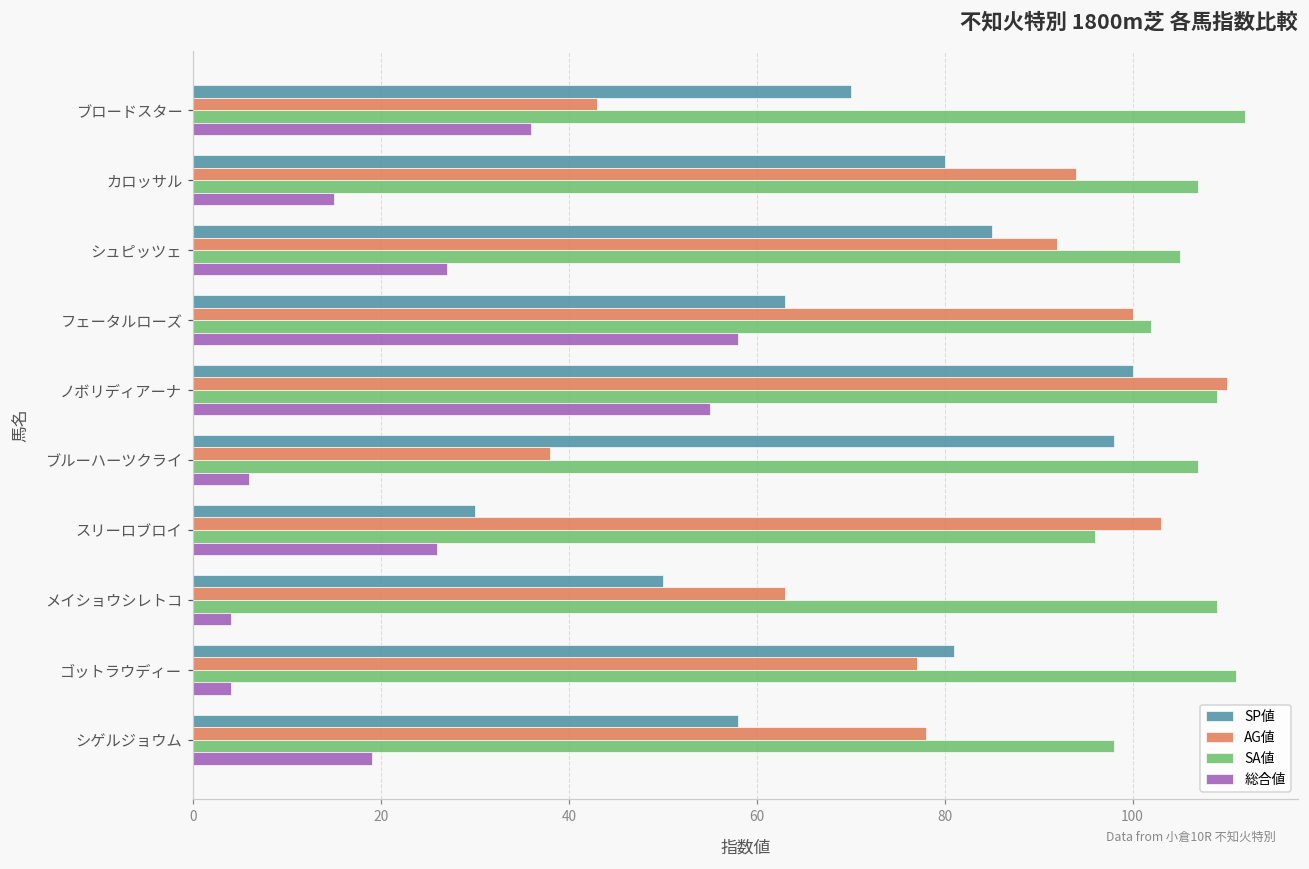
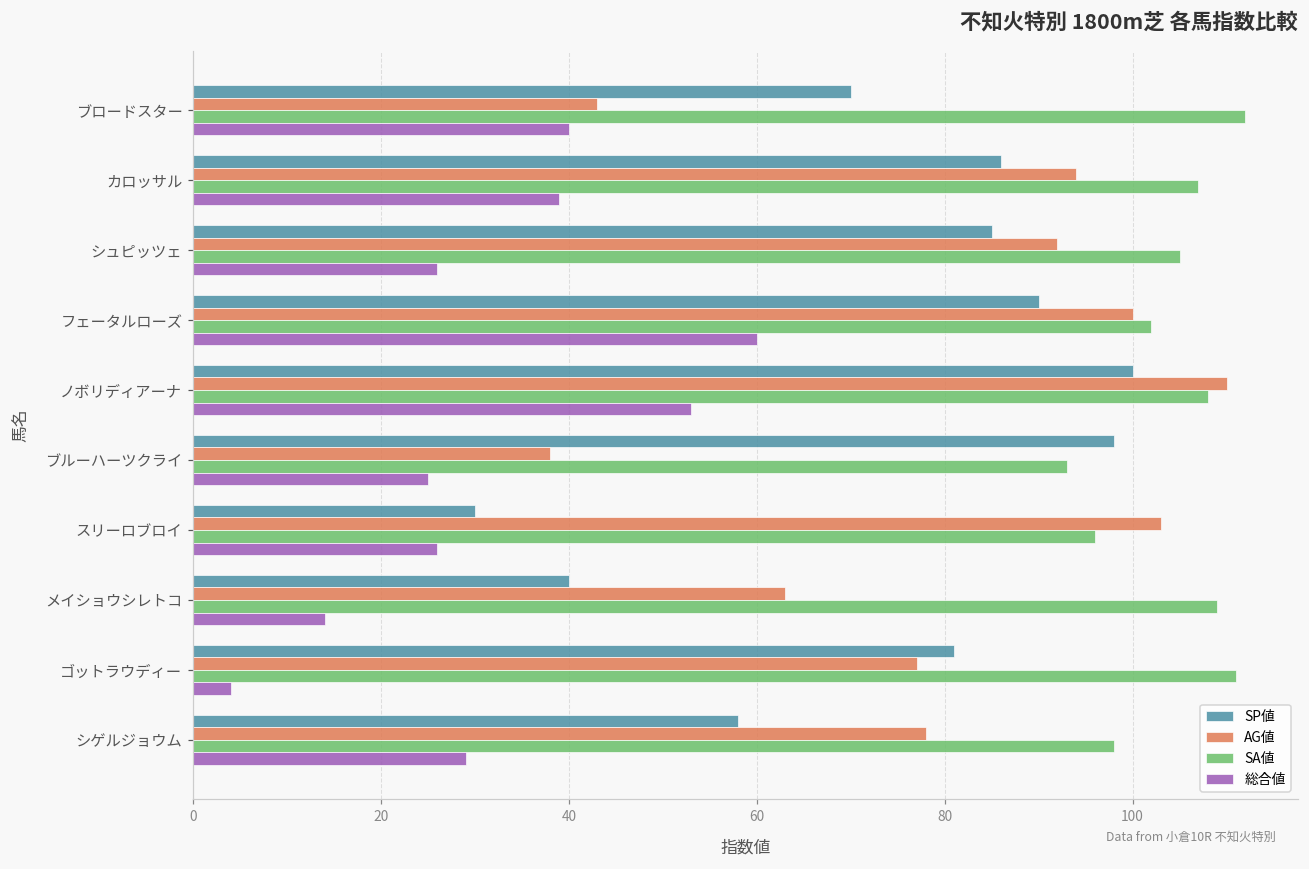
総合値, ブロードスター: 36 -> 40
SP値, カロッサル: 80 -> 86
総合値, カロッサル: 15 -> 39
総合値, シュピッツェ: 27 -> 26
SP値, フェータルローズ: 63 -> 90
総合値, フェータルローズ: 58 -> 60
SA値, ノボリディアーナ: 109 -> 108
総合値, ノボリディアーナ: 55 -> 53
SA値, ブルーハーツクライ: 107 -> 93
総合値, ブルーハーツクライ: 6 -> 25
SP値, メイショウシレトコ: 50 -> 40
総合値, メイショウシレトコ: 4 -> 14
総合値, シゲルジョウム: 19 -> 29
